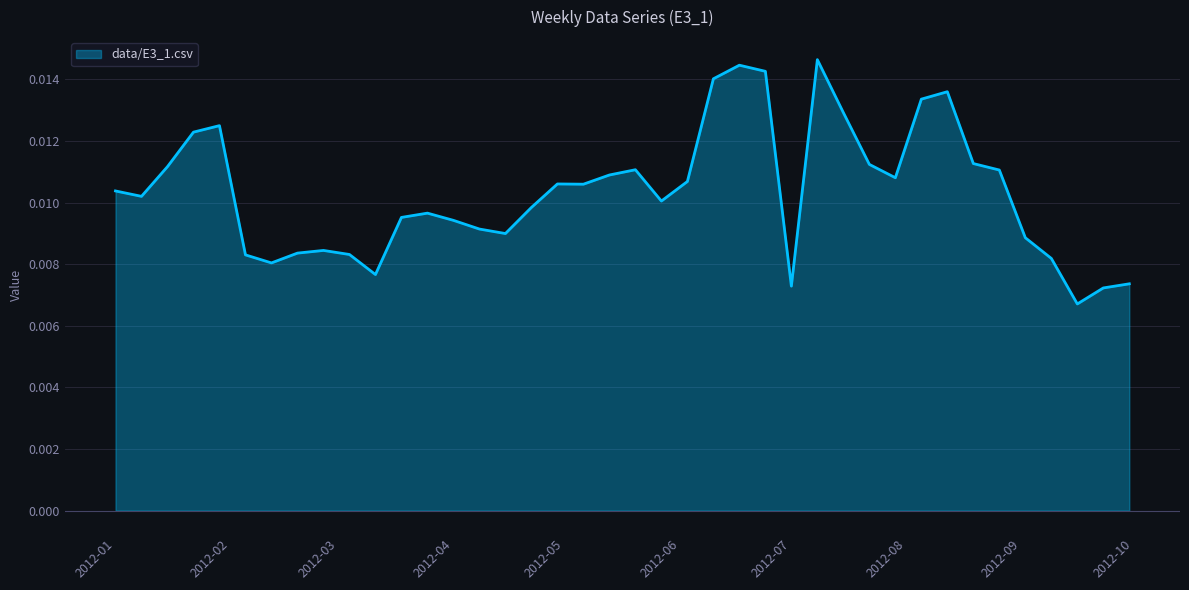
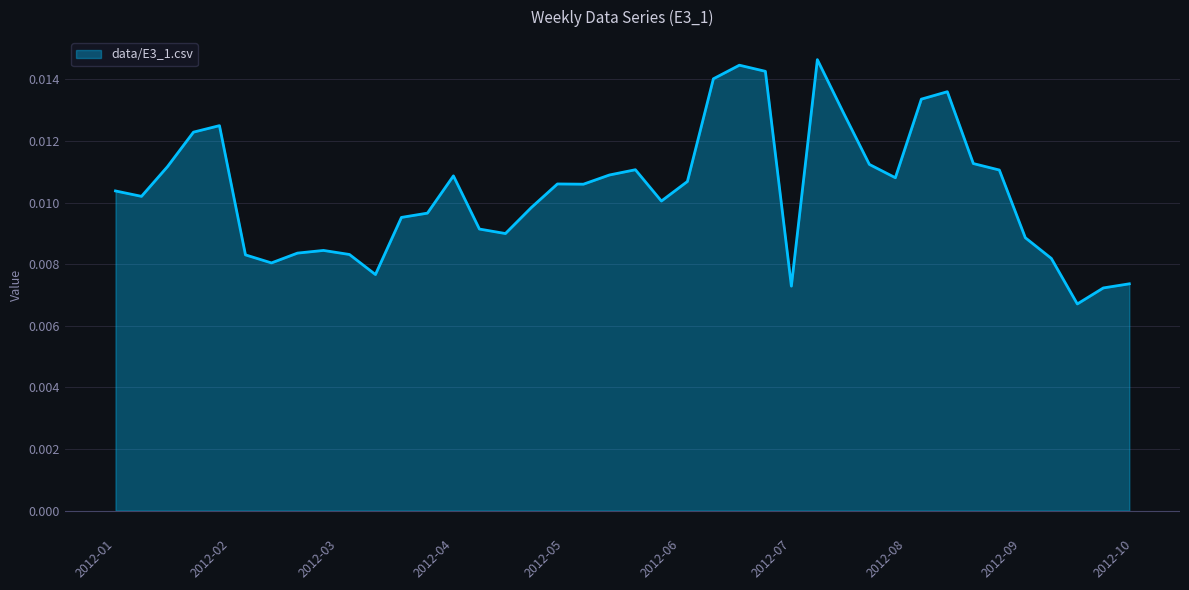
2012-04: 0.0094 -> 0.0109
